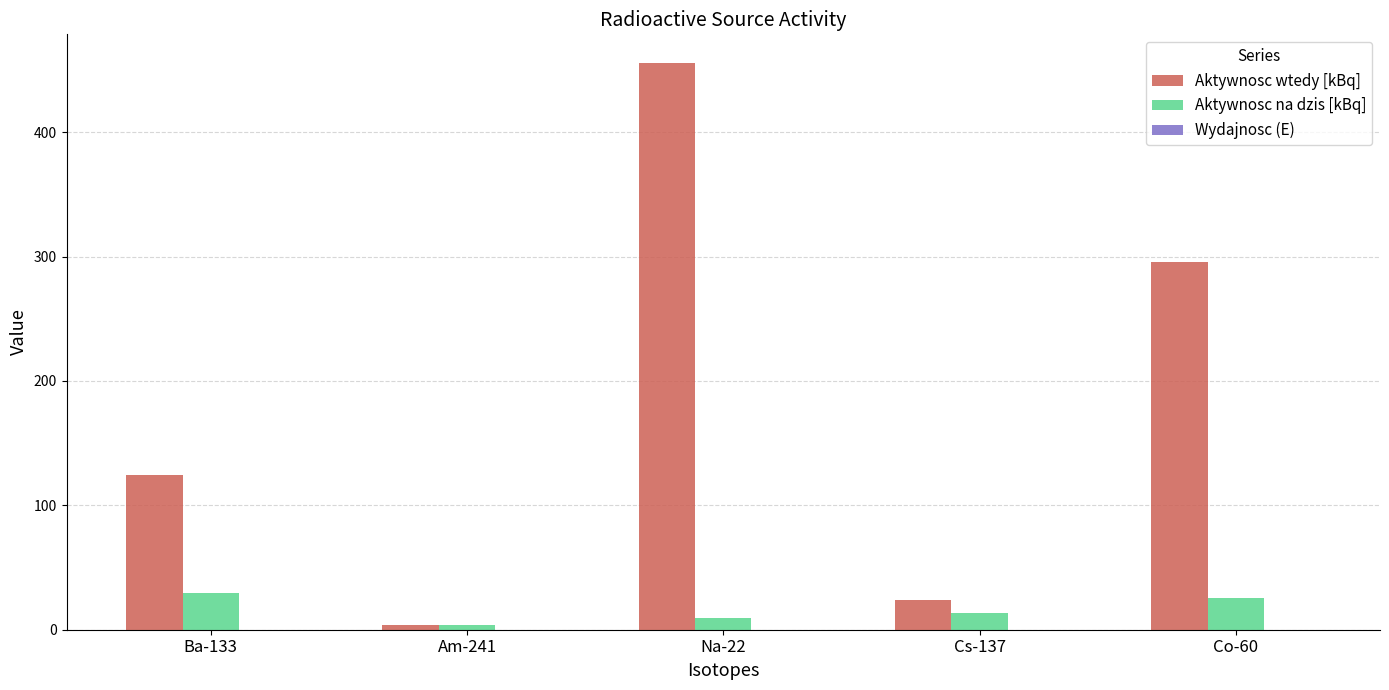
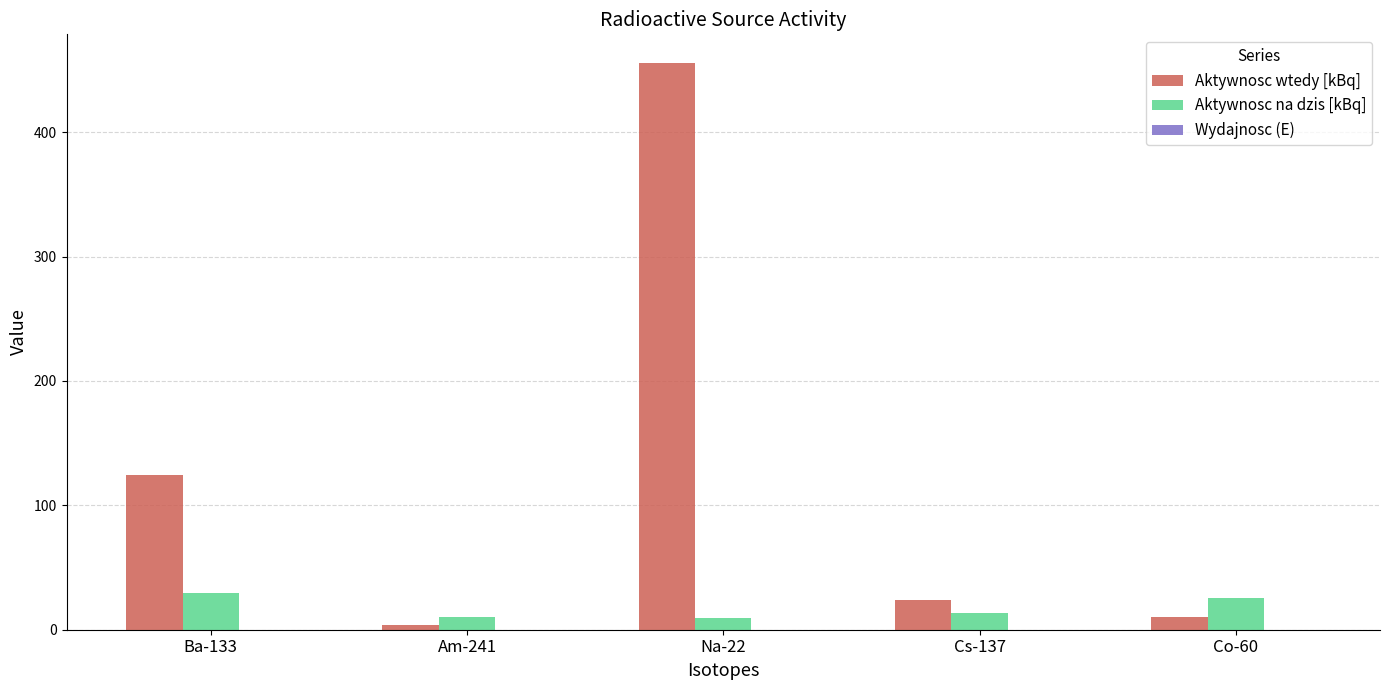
Aktywnosc na dzis [kBq], Am-241: 4 -> 10
Aktywnosc wtedy [kBq], Co-60: 296 -> 10
